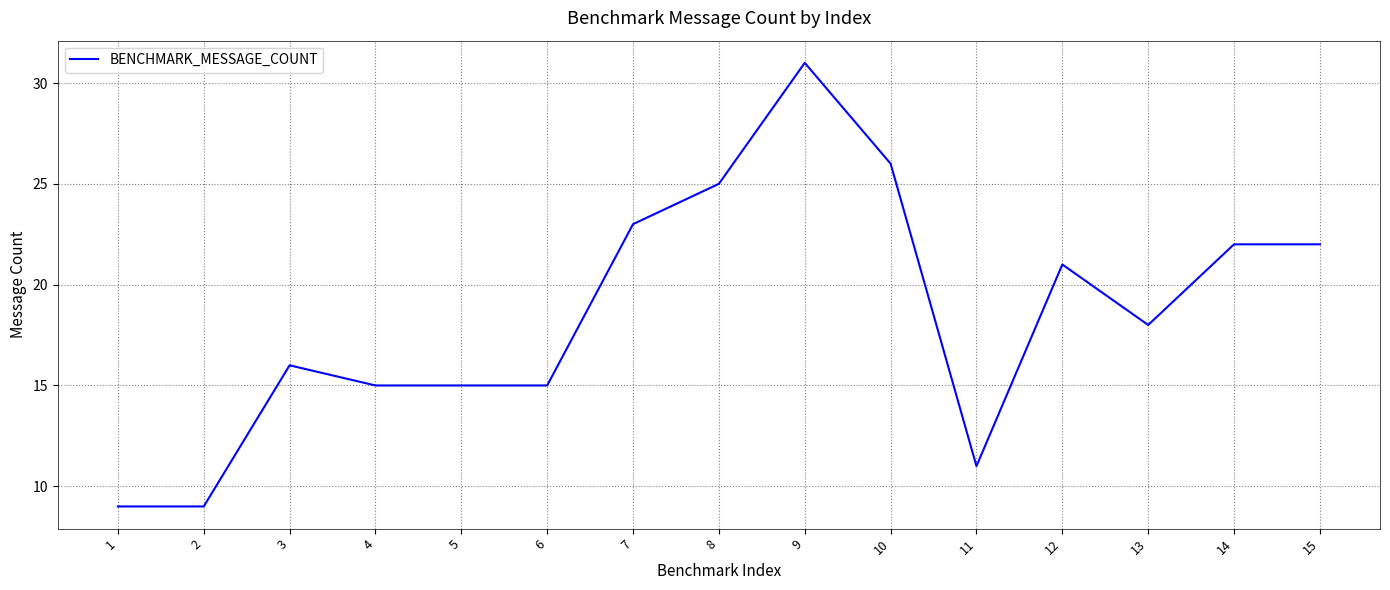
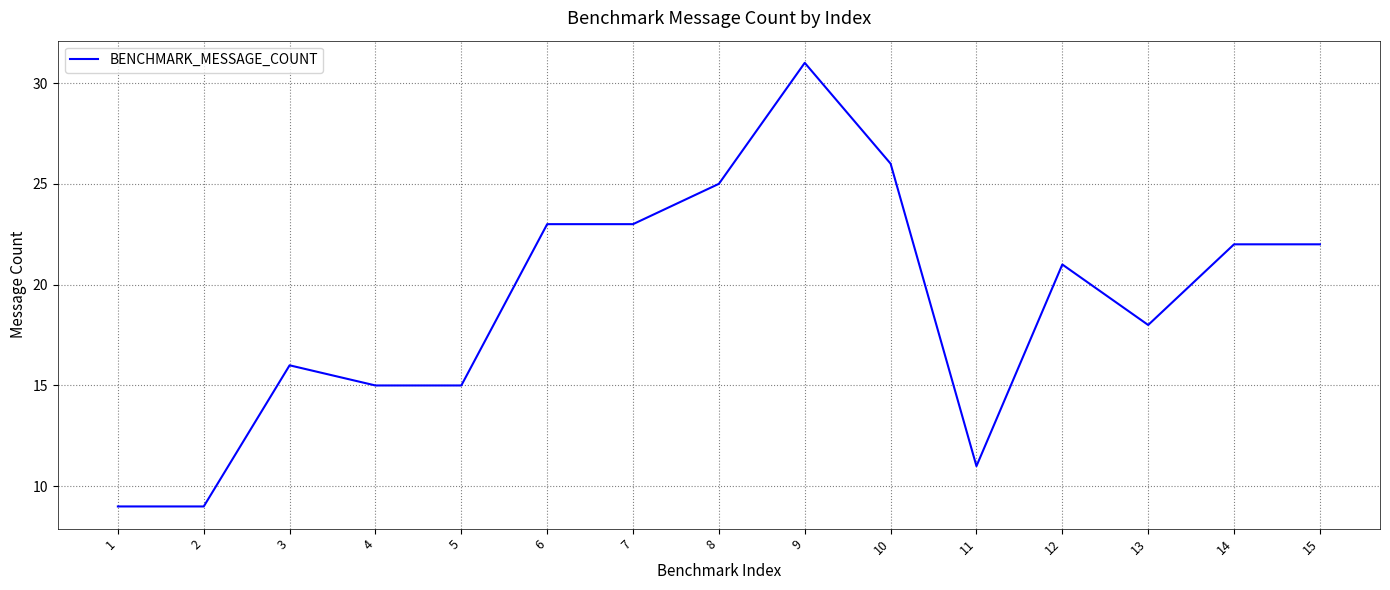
6: 15 -> 23
